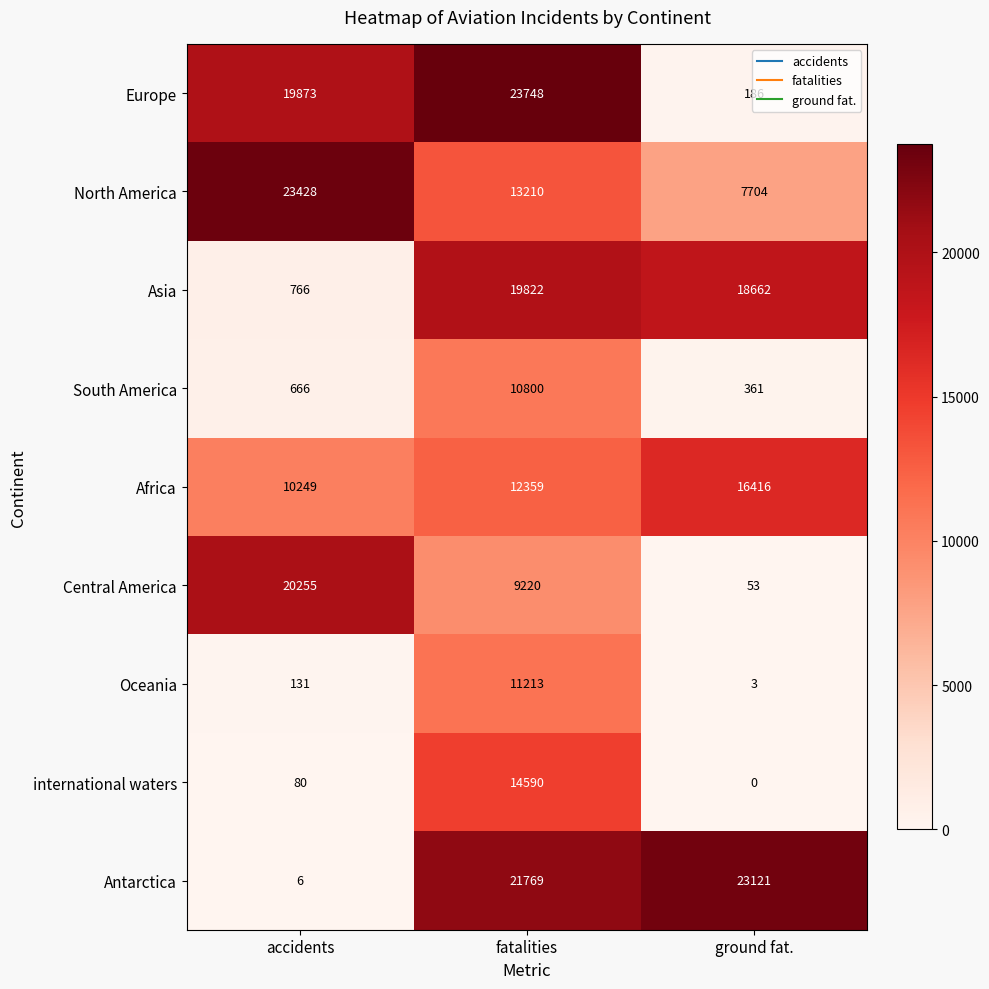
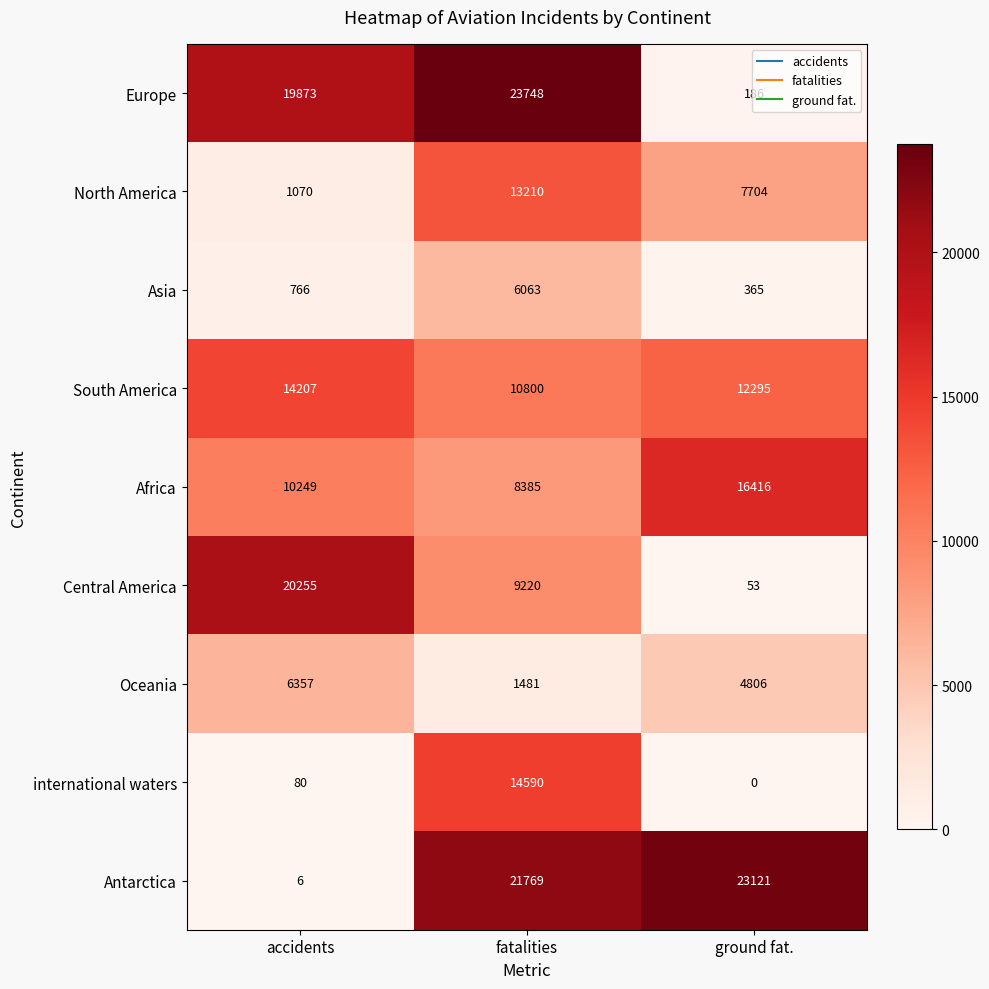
North America, accidents: 23428 -> 1070
Asia, fatalities: 19822 -> 6063
Asia, ground fat.: 18662 -> 365
South America, accidents: 666 -> 14207
South America, ground fat.: 361 -> 12295
Africa, fatalities: 12359 -> 8385
Oceania, accidents: 131 -> 6357
Oceania, fatalities: 11213 -> 1481
Oceania, ground fat.: 3 -> 4806
